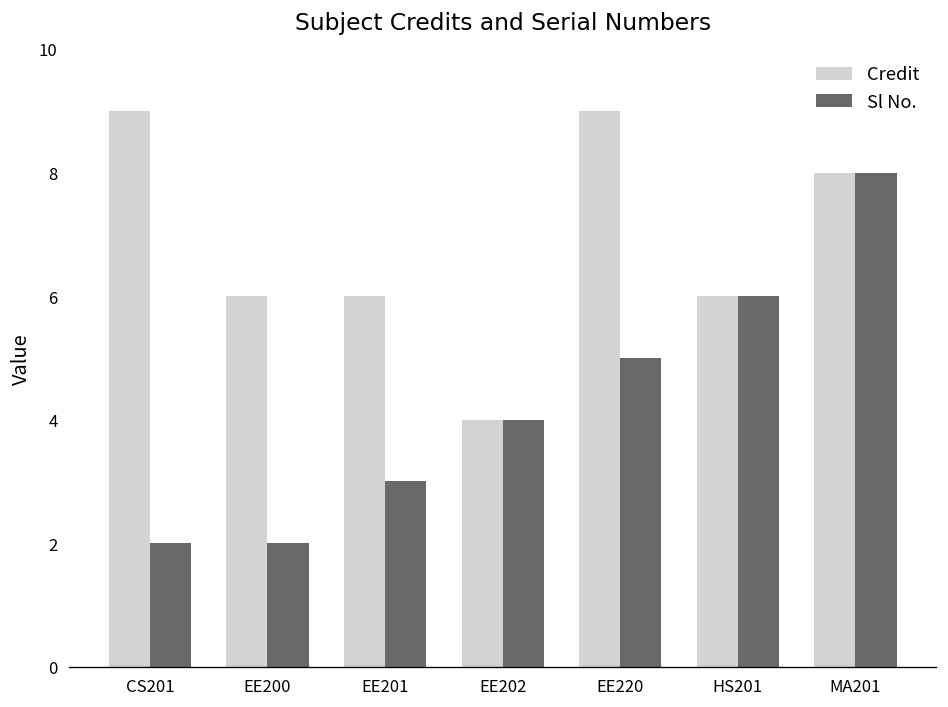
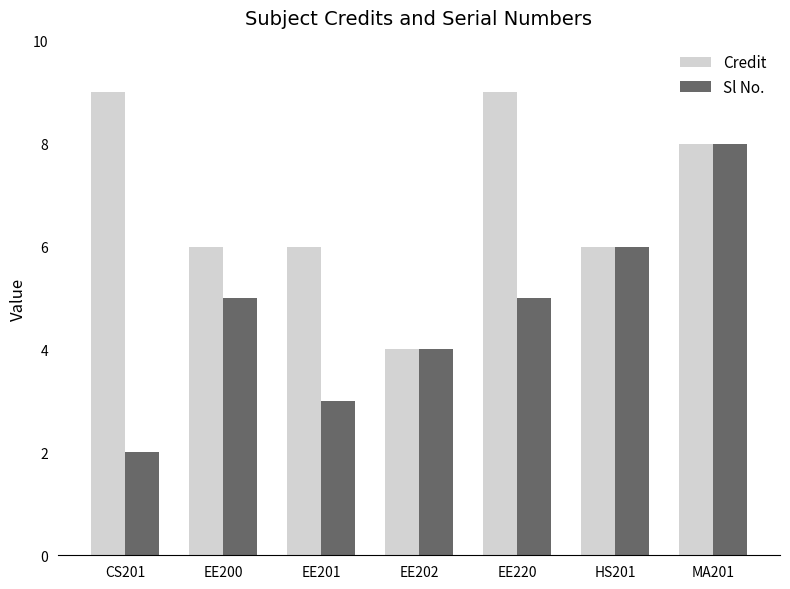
Sl No., EE200: 2 -> 5
